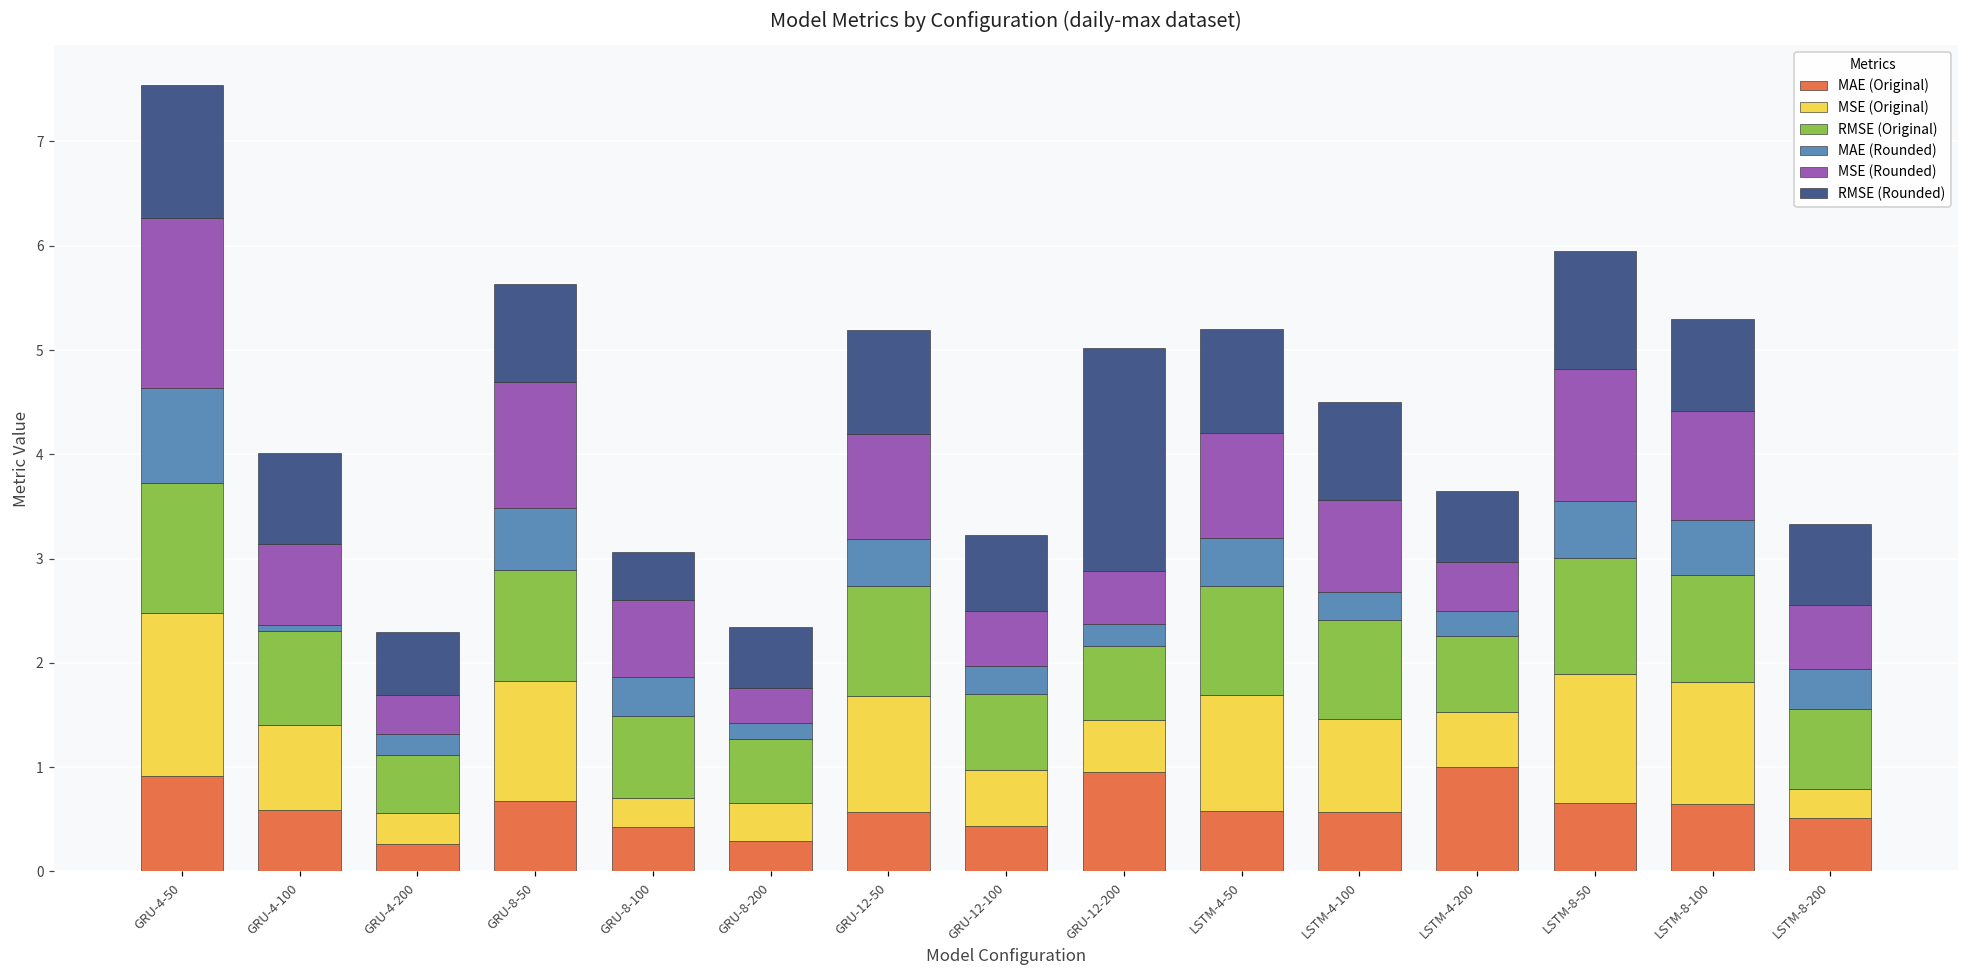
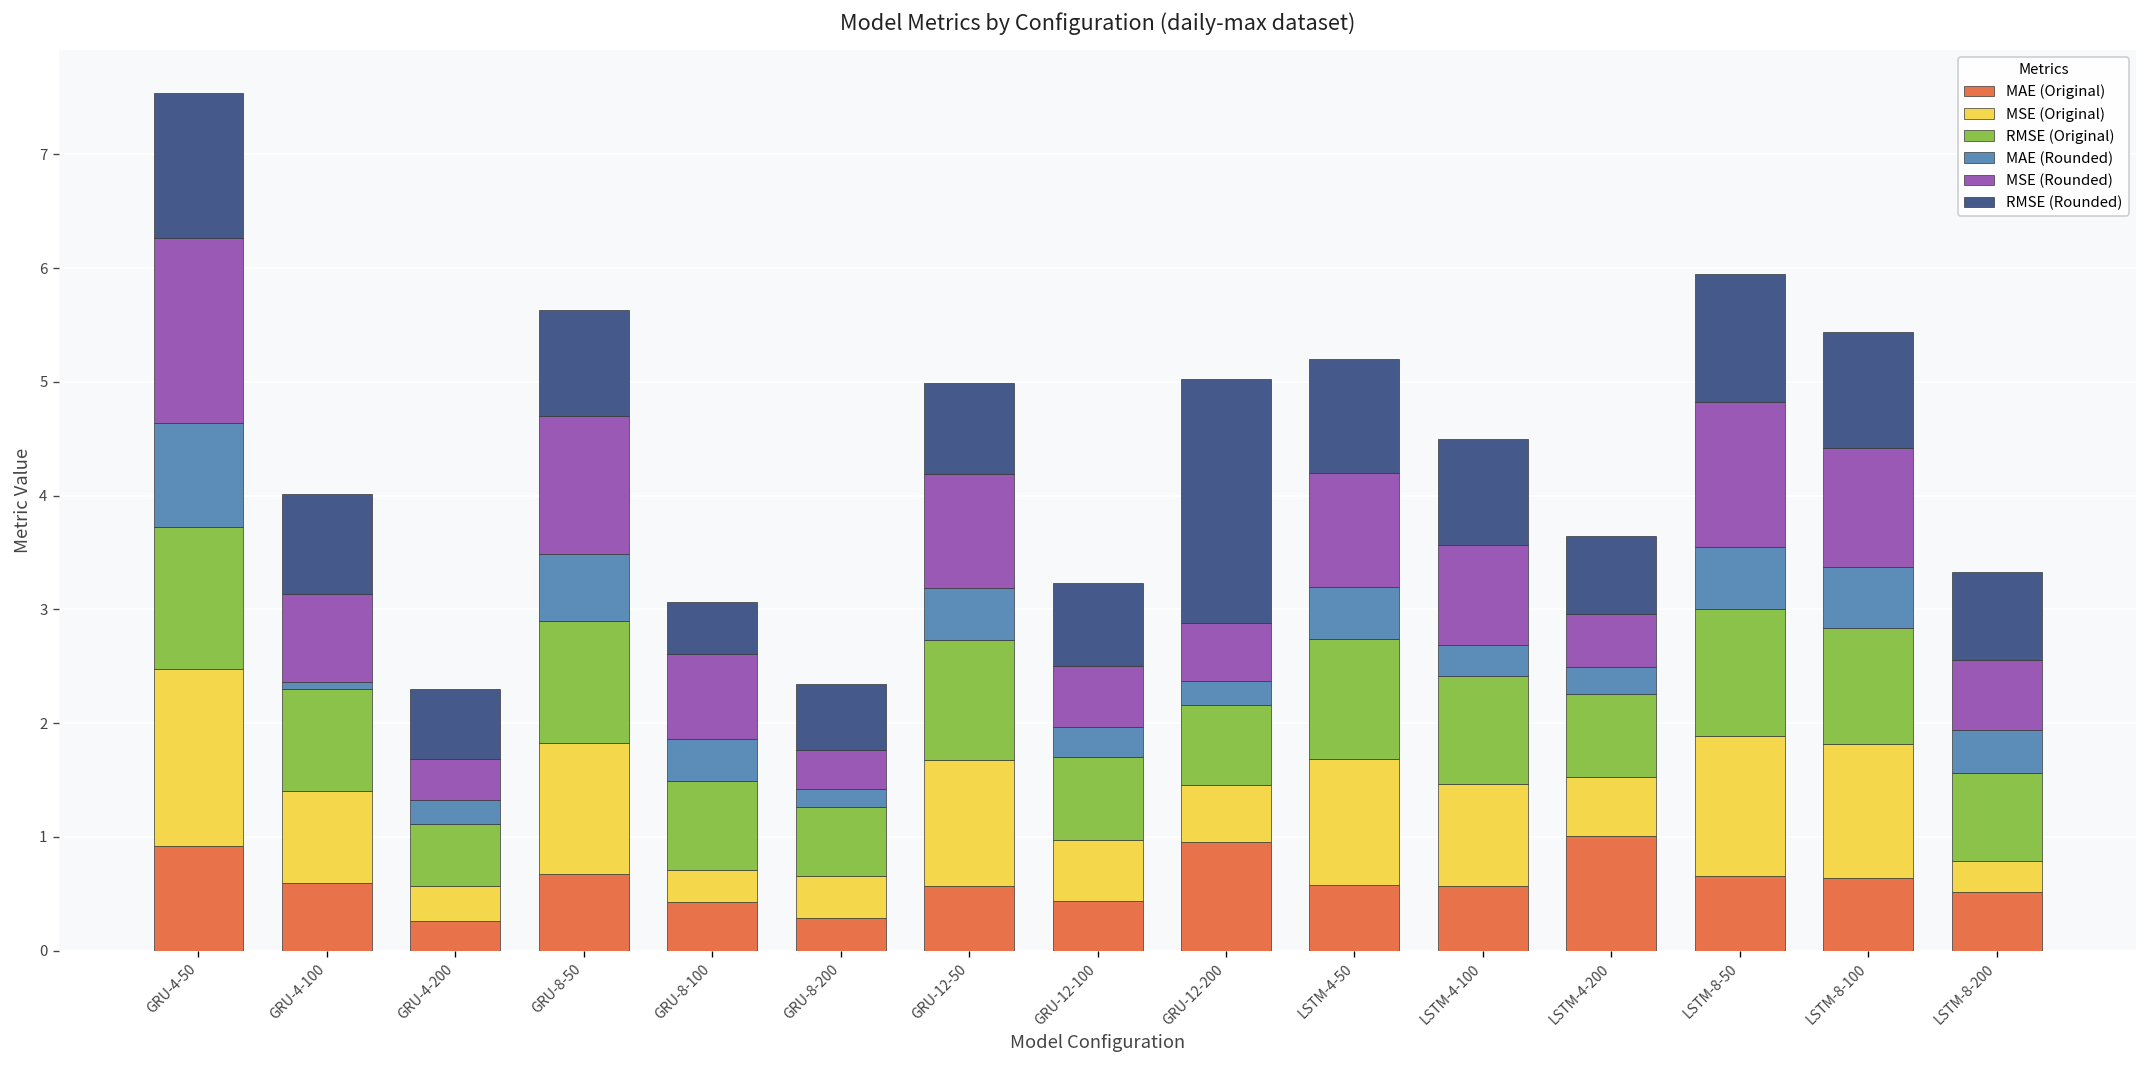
RMSE (Rounded), GRU-12-50: 1.0 -> 0.8
RMSE (Rounded), LSTM-8-100: 0.9 -> 1.0
